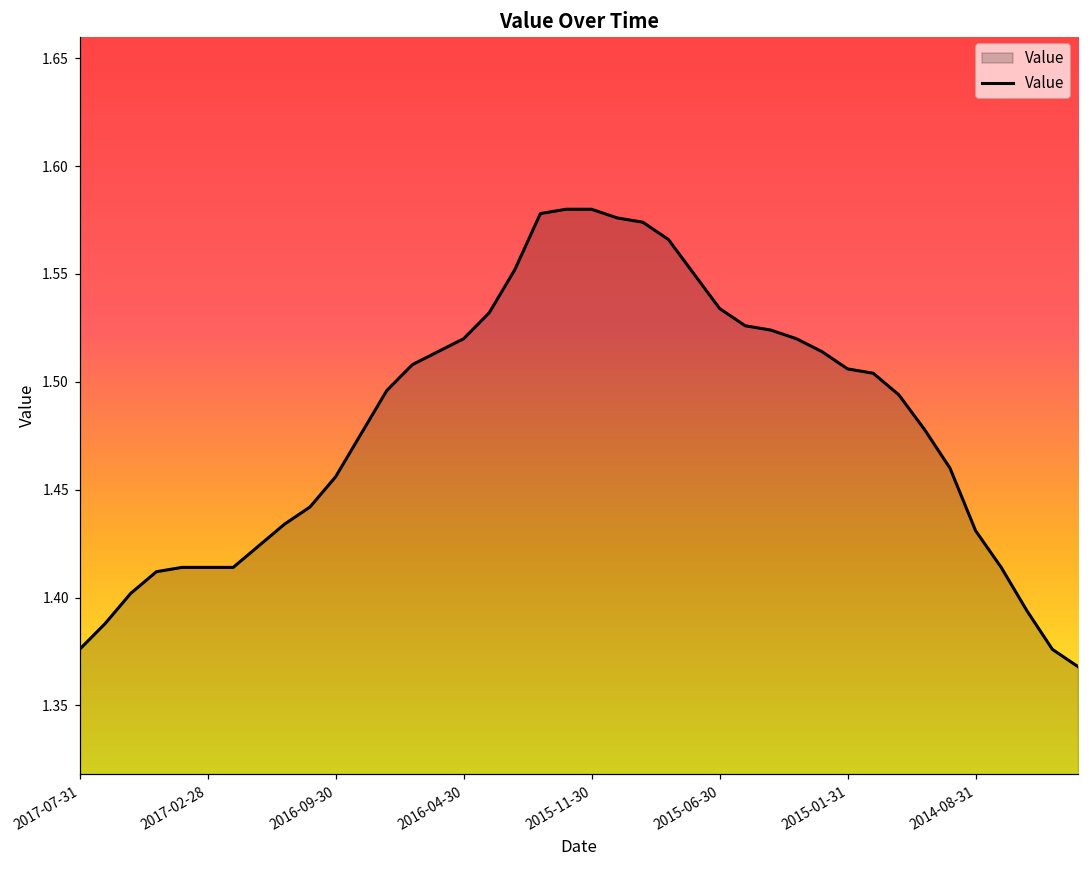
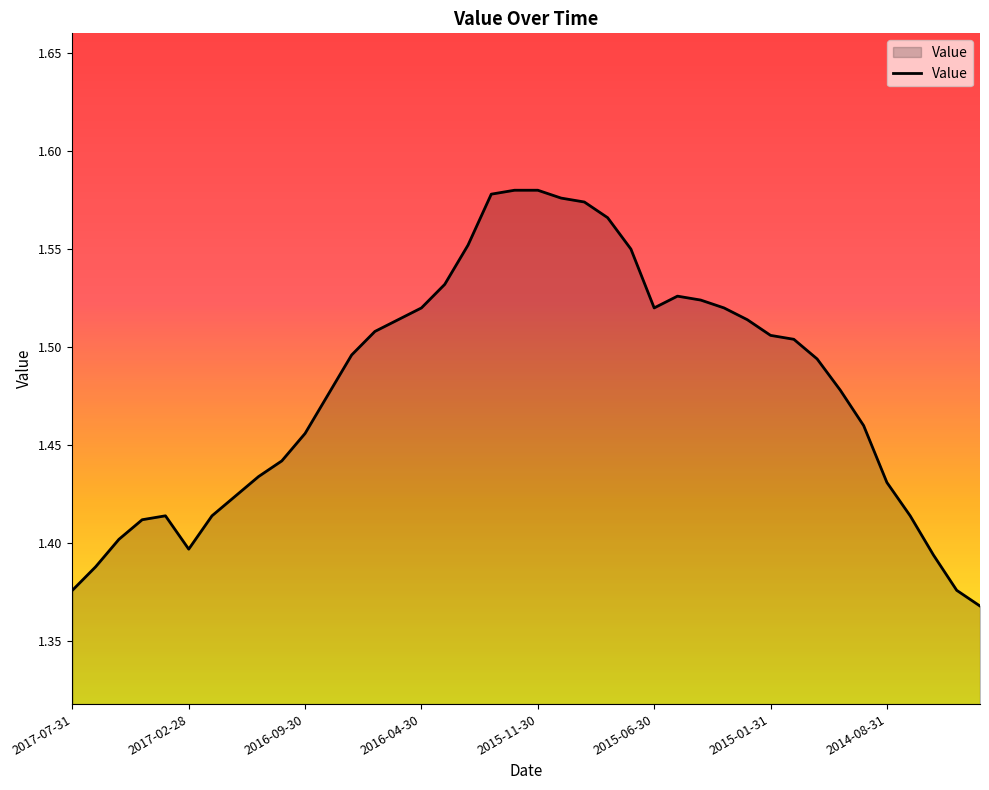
2017-02-28: 1.414 -> 1.397
2015-06-30: 1.534 -> 1.520
